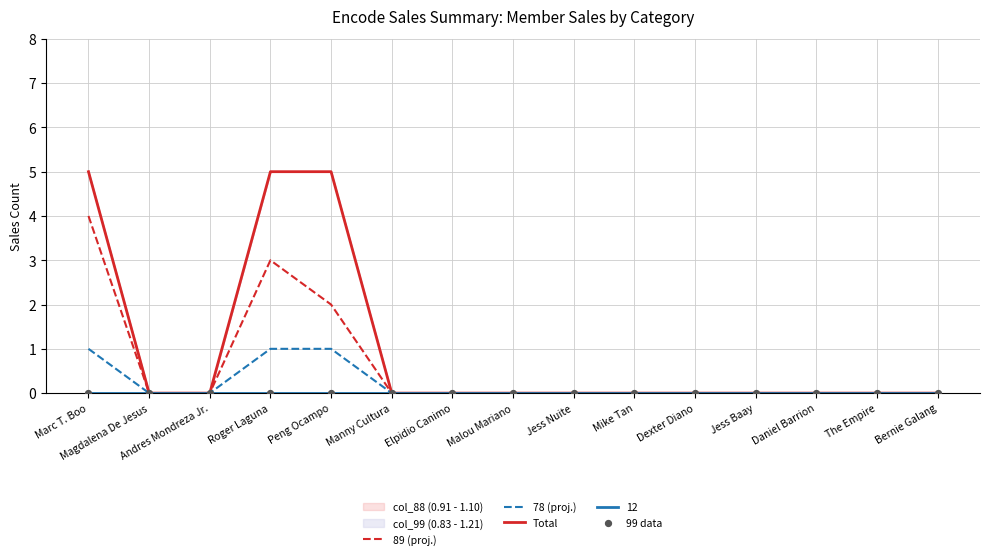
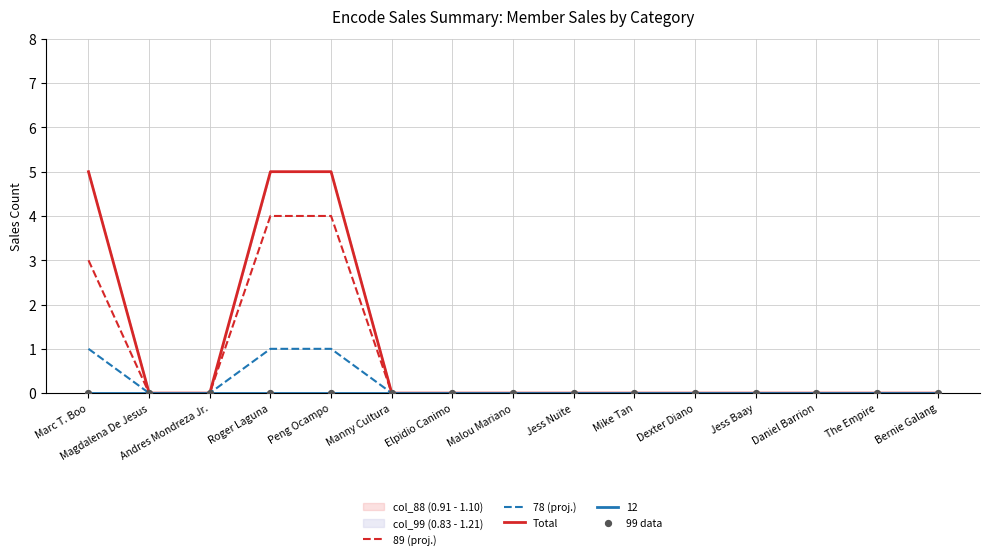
89 (proj.), Marc T. Boo: 4 -> 3
89 (proj.), Roger Laguna: 3 -> 4
89 (proj.), Peng Ocampo: 2 -> 4
